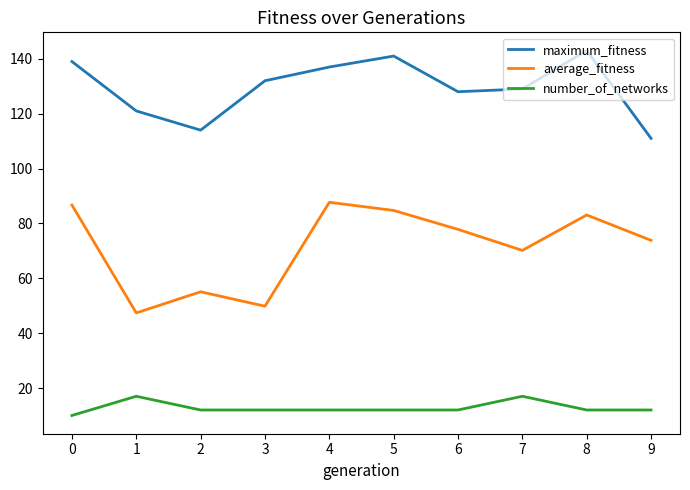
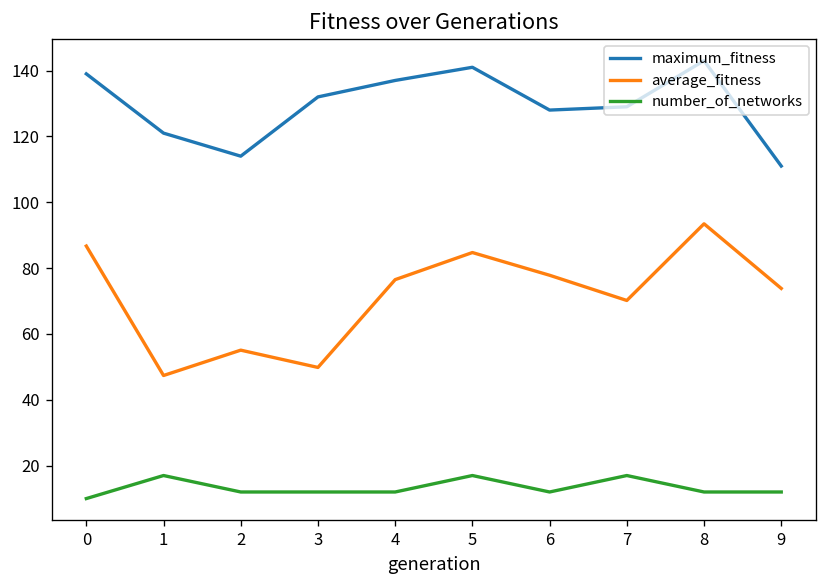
average_fitness, 4: 88 -> 77
number_of_networks, 5: 12 -> 17
average_fitness, 8: 83 -> 93
